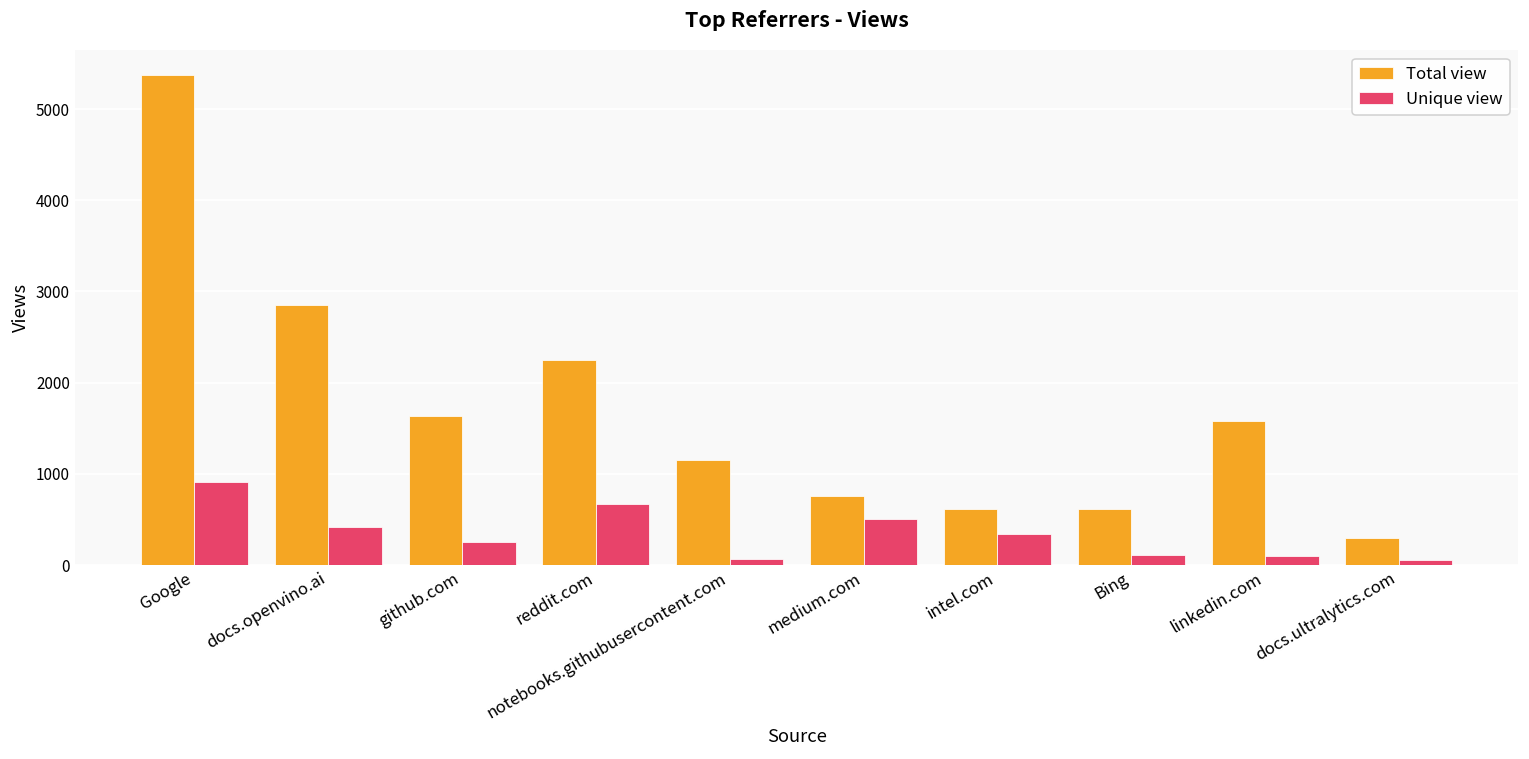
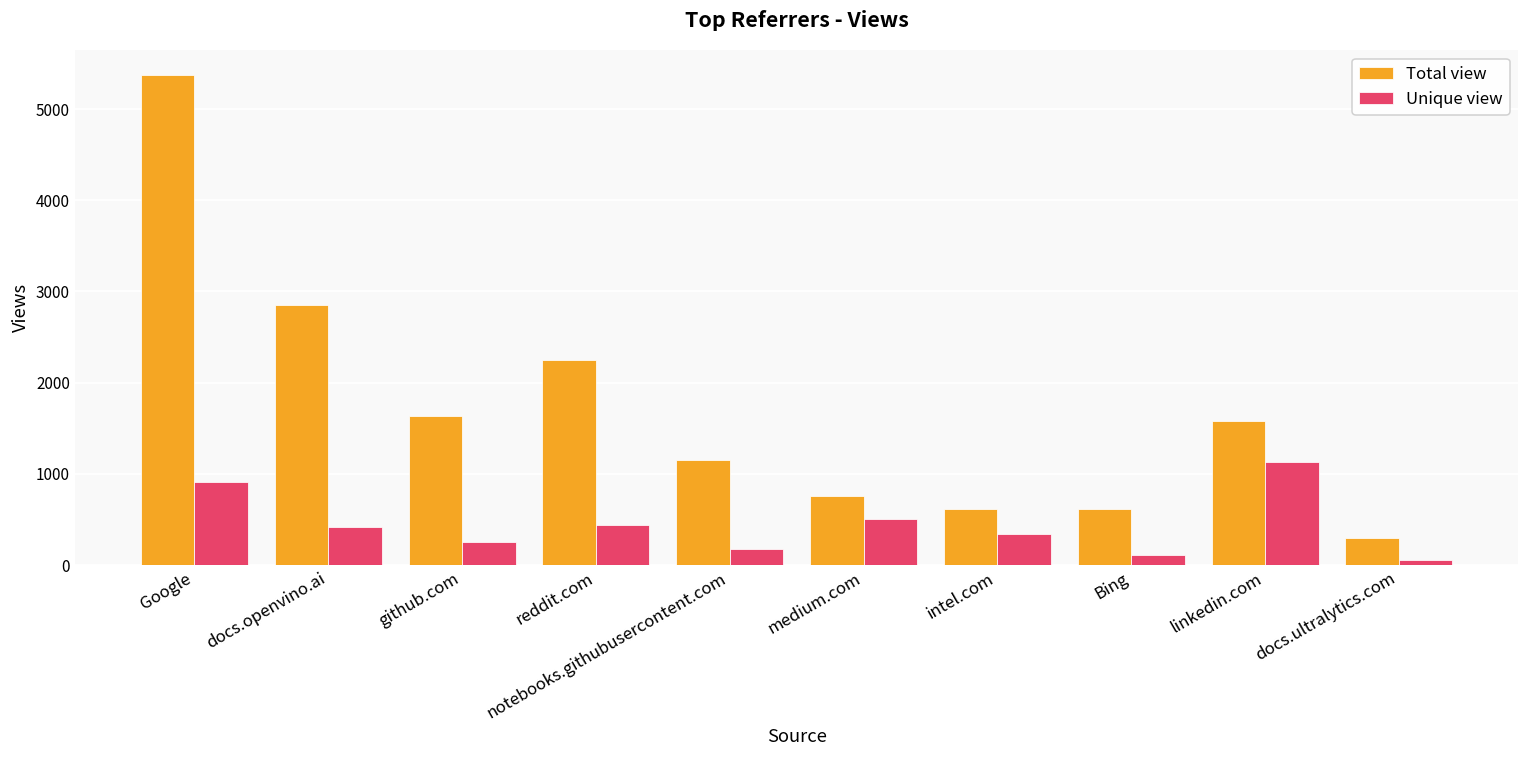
Unique view, reddit.com: 700 -> 400
Unique view, notebooks.githubusercontent.com: 100 -> 200
Unique view, linkedin.com: 100 -> 1100
